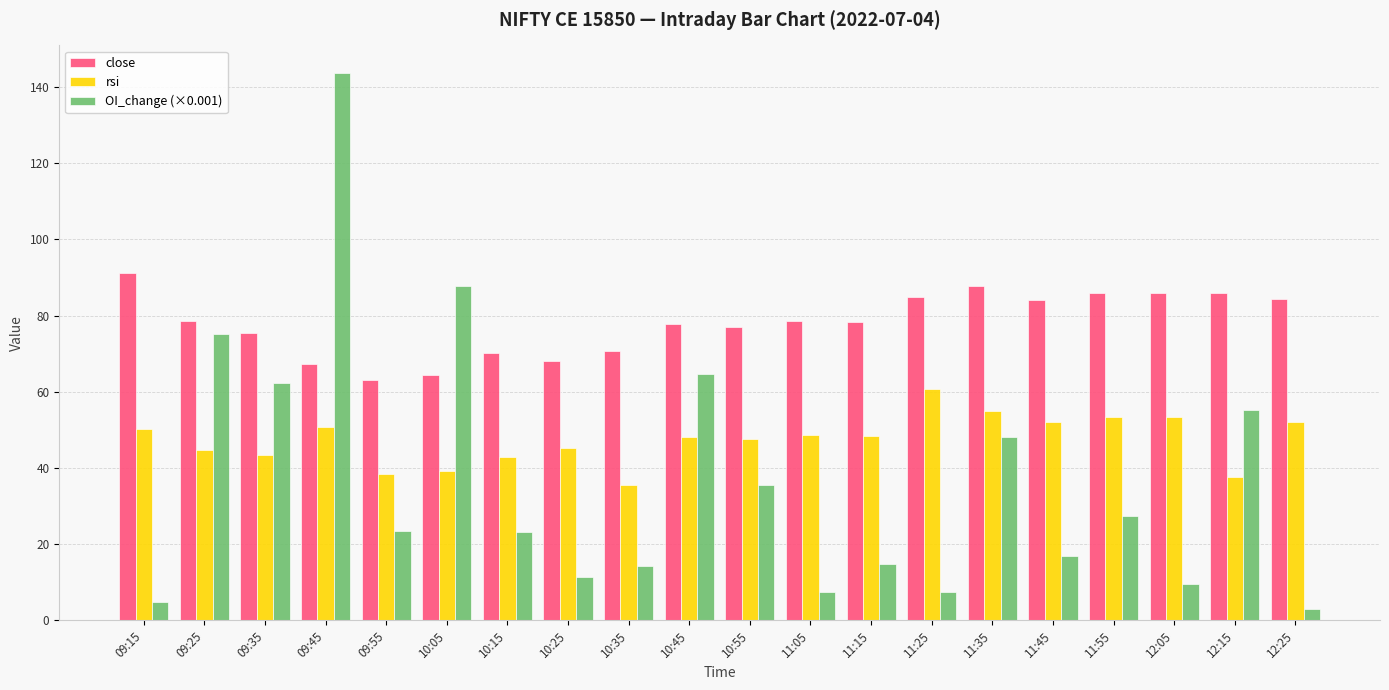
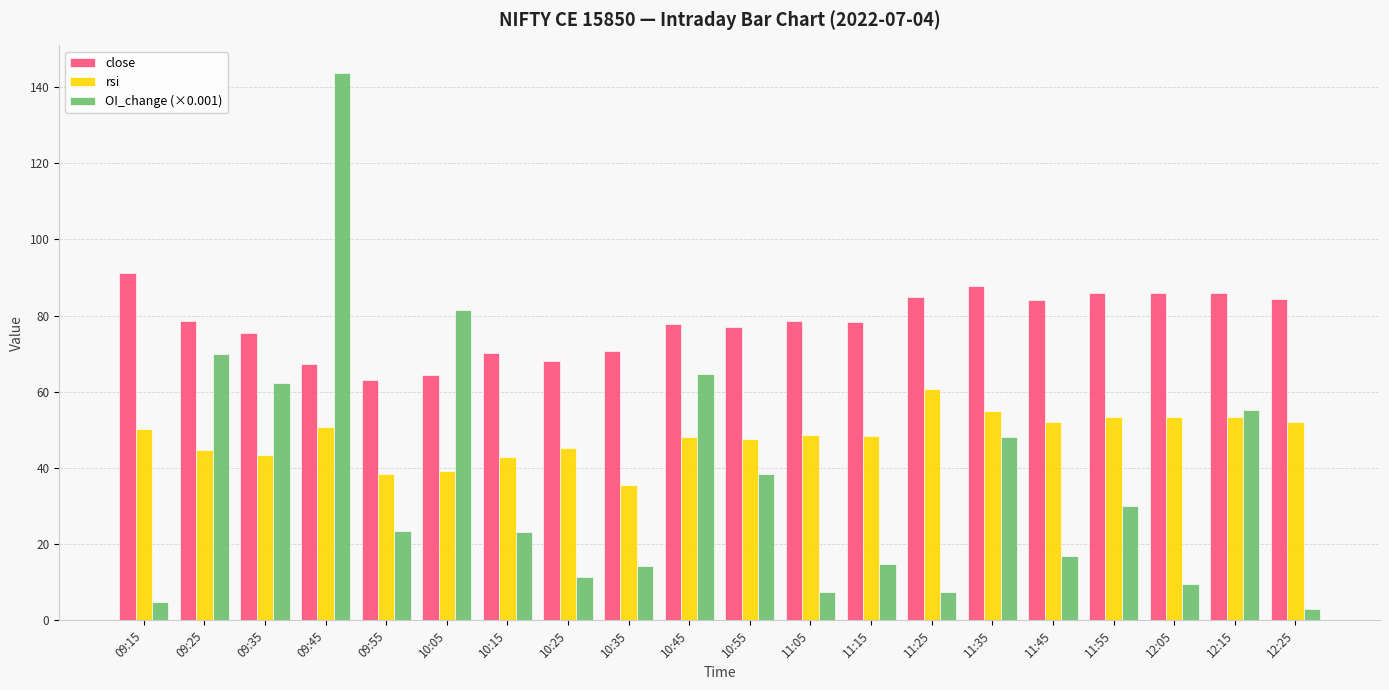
OI_change (×0.001), 09:25: 75 -> 70
OI_change (×0.001), 10:05: 88 -> 82
OI_change (×0.001), 10:55: 36 -> 38
OI_change (×0.001), 11:55: 27 -> 30
rsi, 12:15: 38 -> 53
